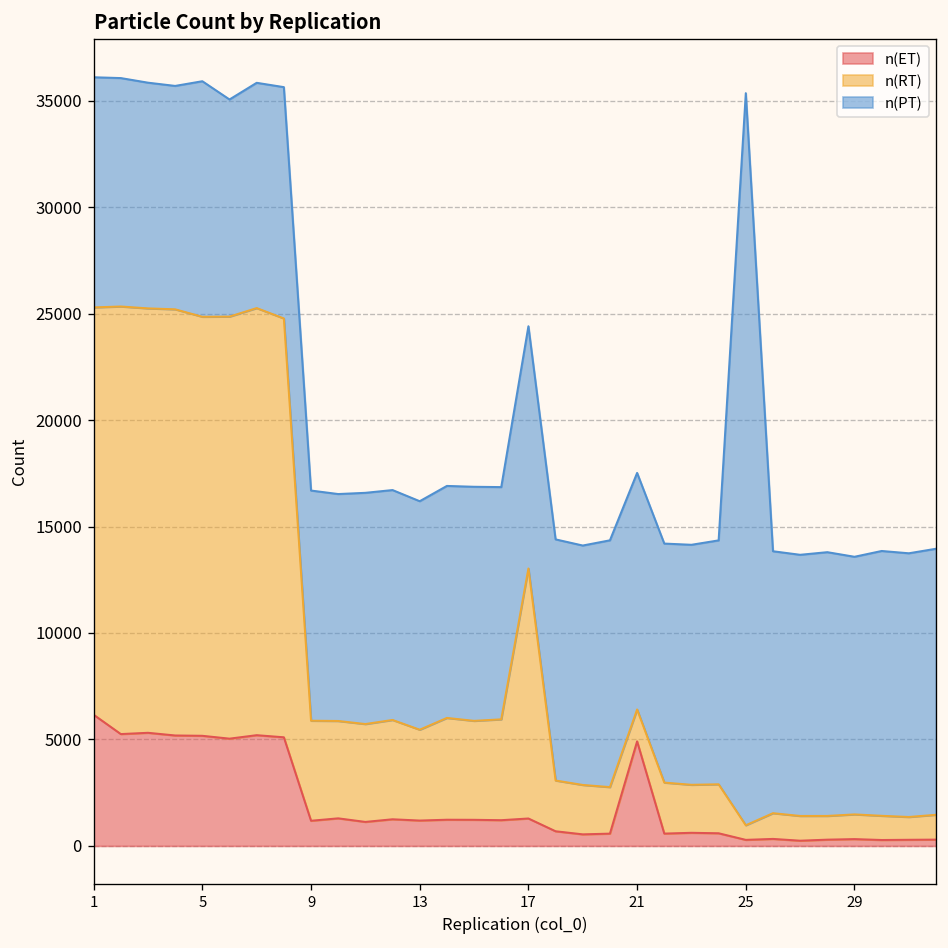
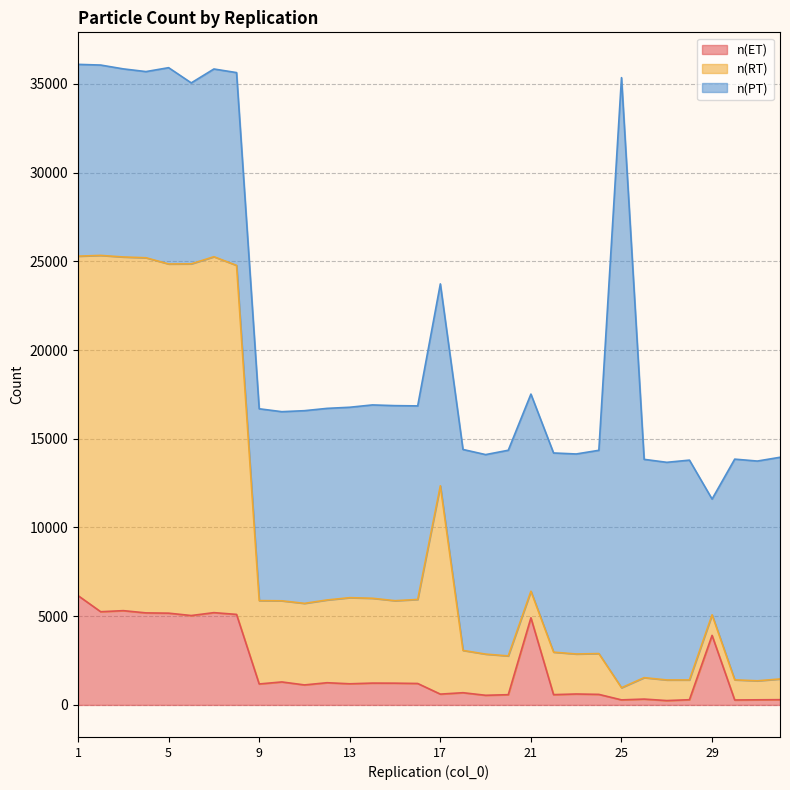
n(RT), 13: 4300 -> 4900
n(ET), 17: 1300 -> 600
n(ET), 29: 300 -> 3900
n(PT), 29: 12100 -> 6500
